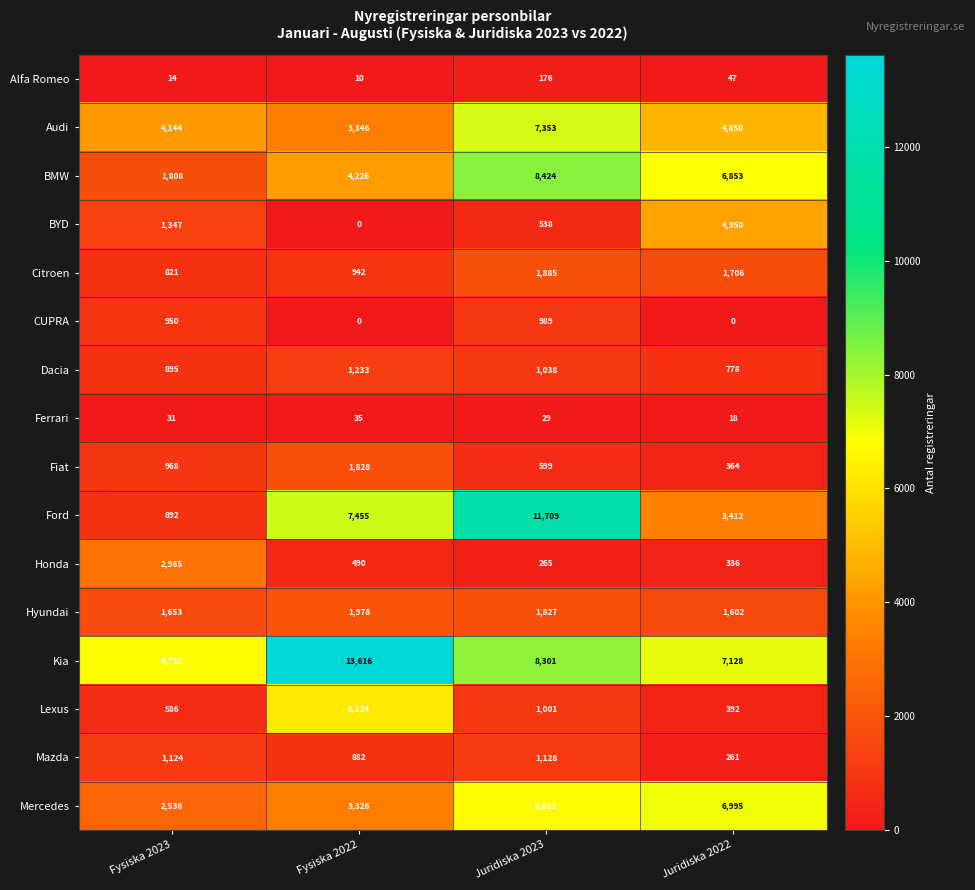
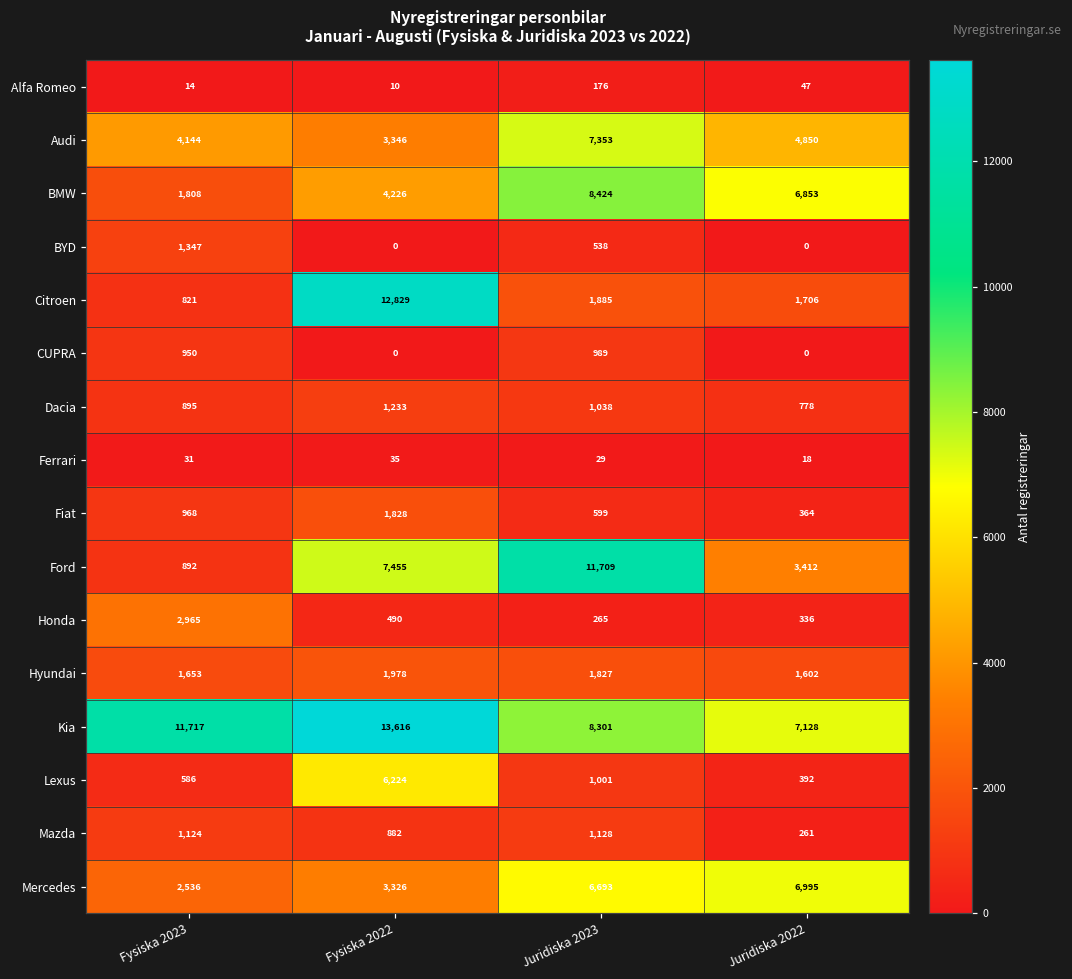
BYD, Juridiska 2022: 4,350 -> 0
Citroen, Fysiska 2022: 942 -> 12,829
Kia, Fysiska 2023: 6,732 -> 11,717
